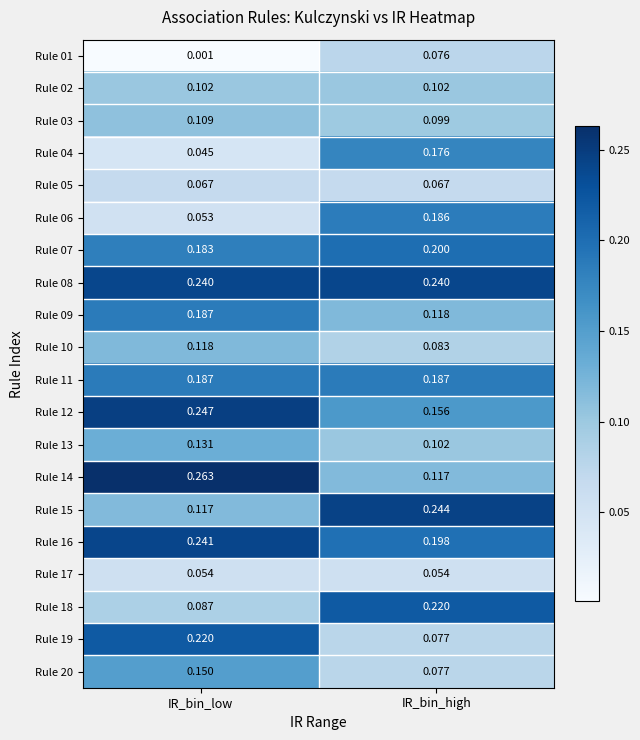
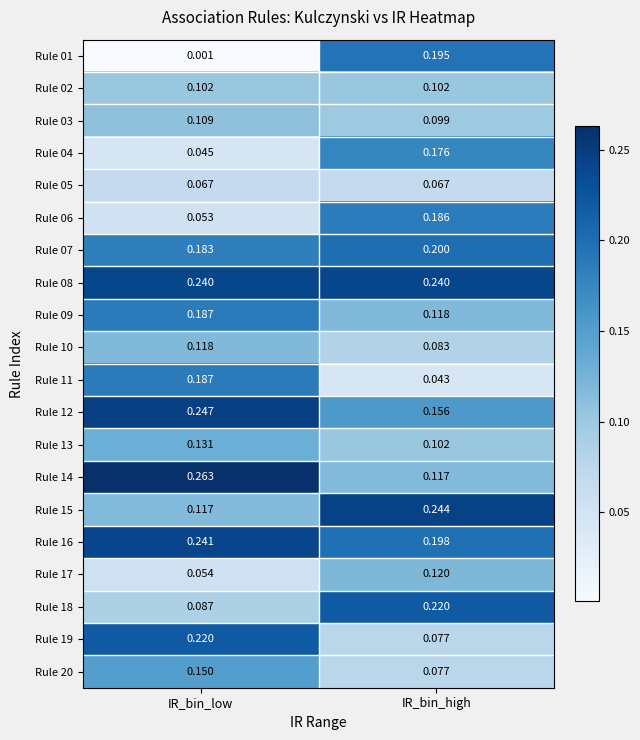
Rule 01, IR_bin_high: 0.076 -> 0.195
Rule 11, IR_bin_high: 0.187 -> 0.043
Rule 17, IR_bin_high: 0.054 -> 0.120
